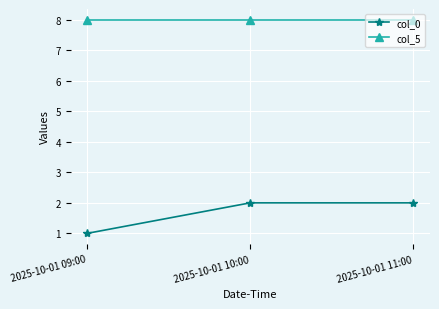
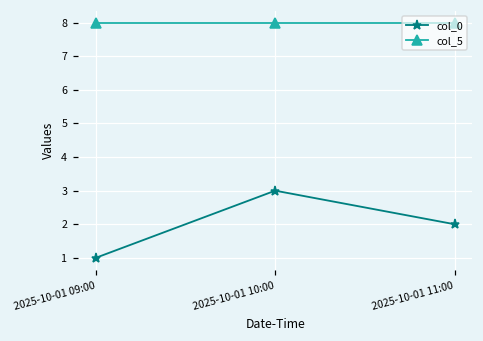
col_0, 2025-10-01 10:00: 2 -> 3
